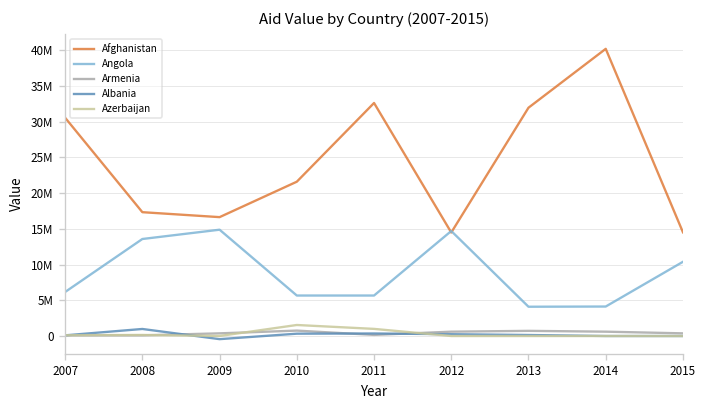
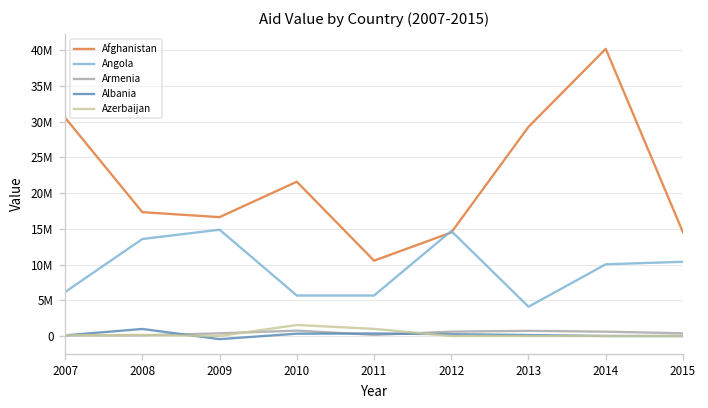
Afghanistan, 2011: 33000000 -> 11000000
Afghanistan, 2013: 32000000 -> 29000000
Angola, 2014: 4000000 -> 10000000
